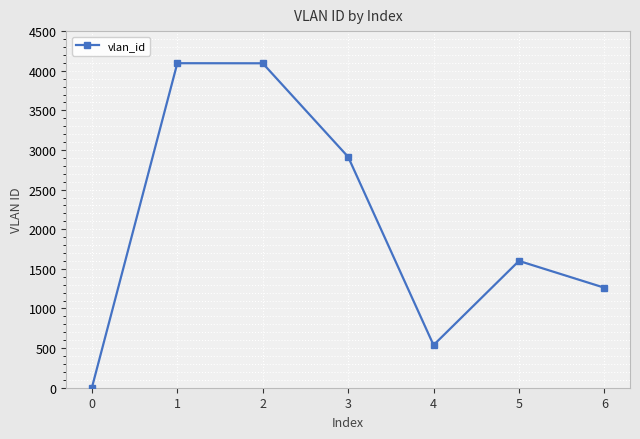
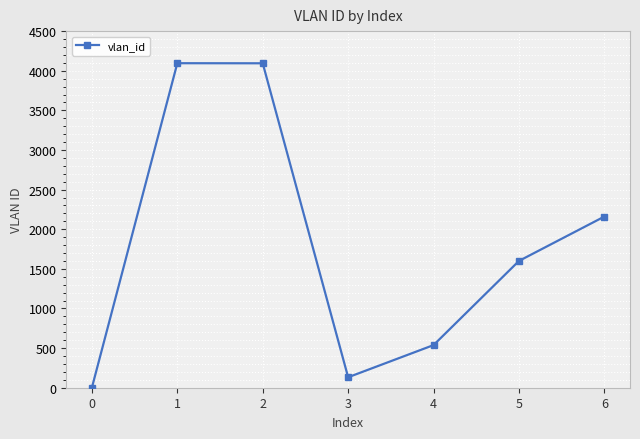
3: 2900 -> 100
6: 1300 -> 2200
